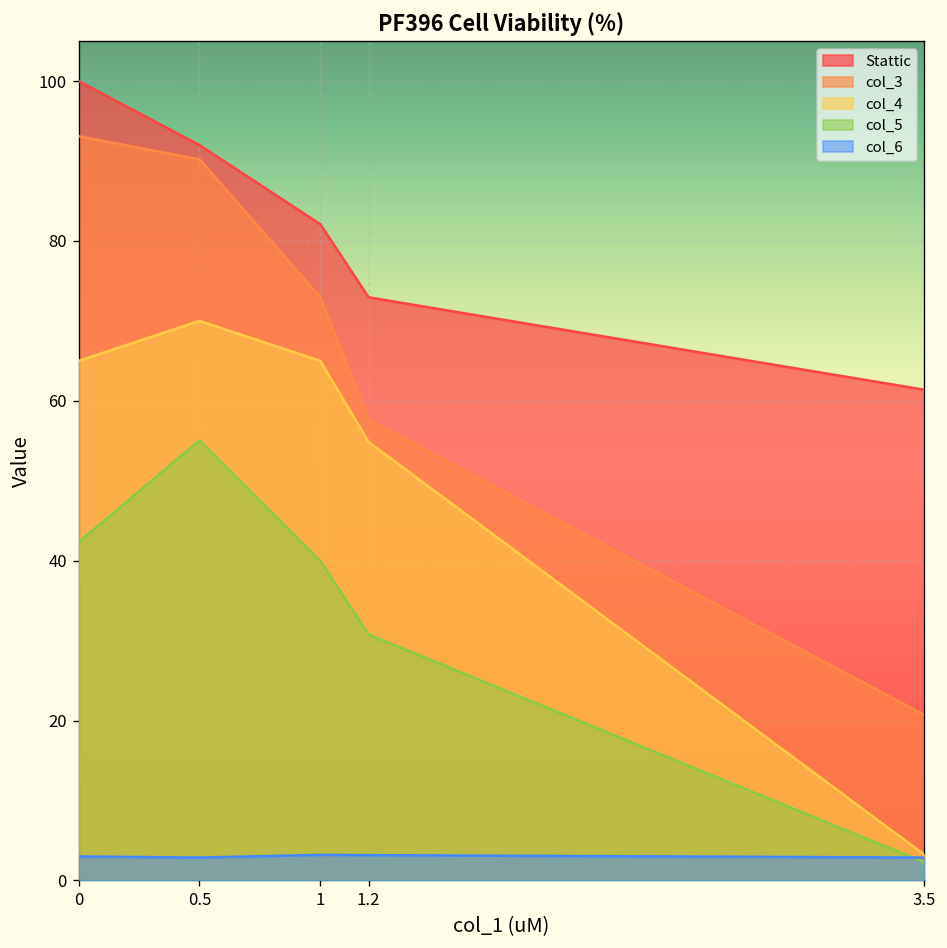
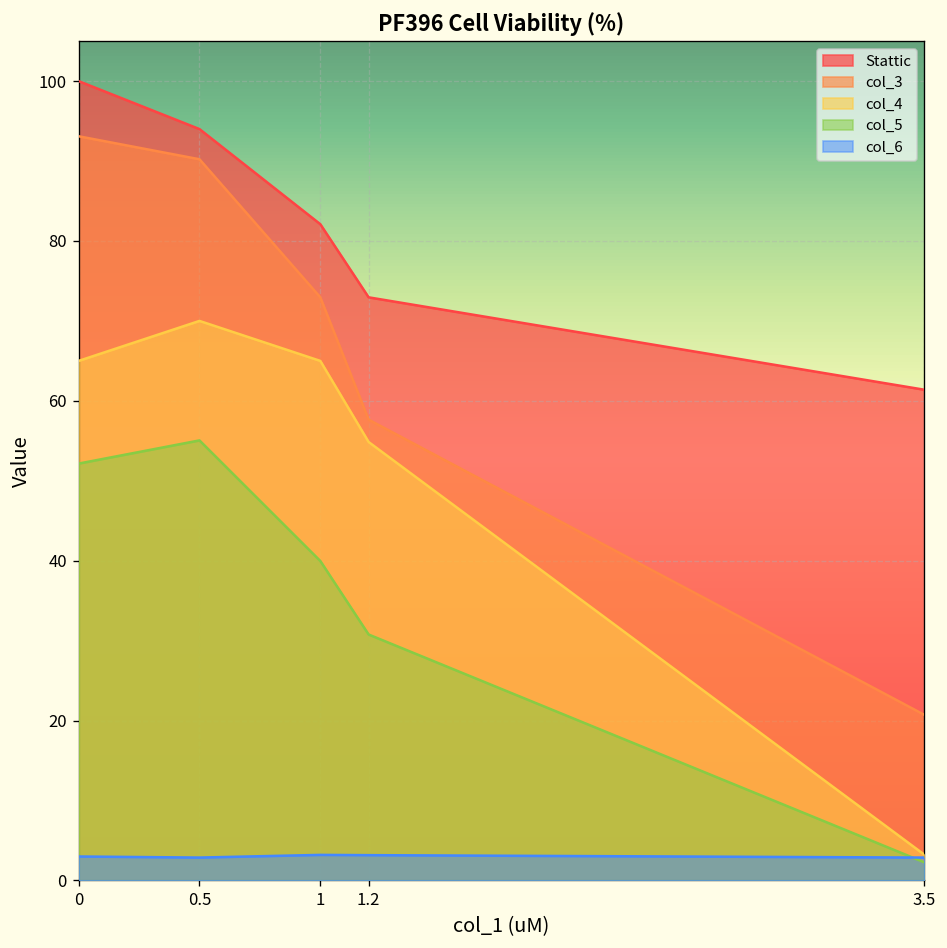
col_5, 0: 42 -> 52
Stattic, 0.5: 92 -> 94
